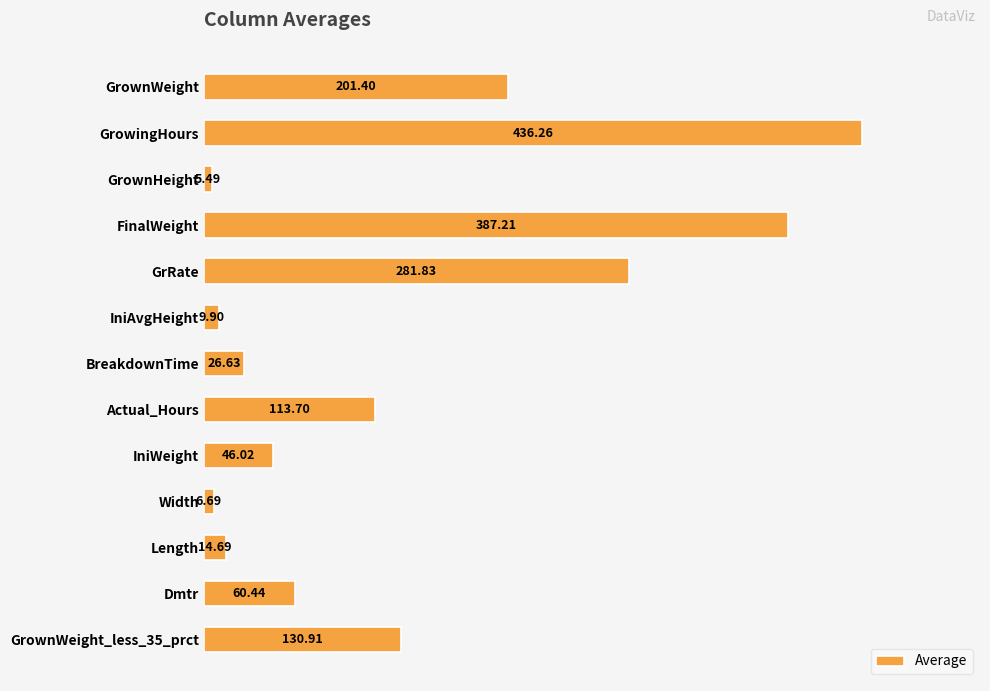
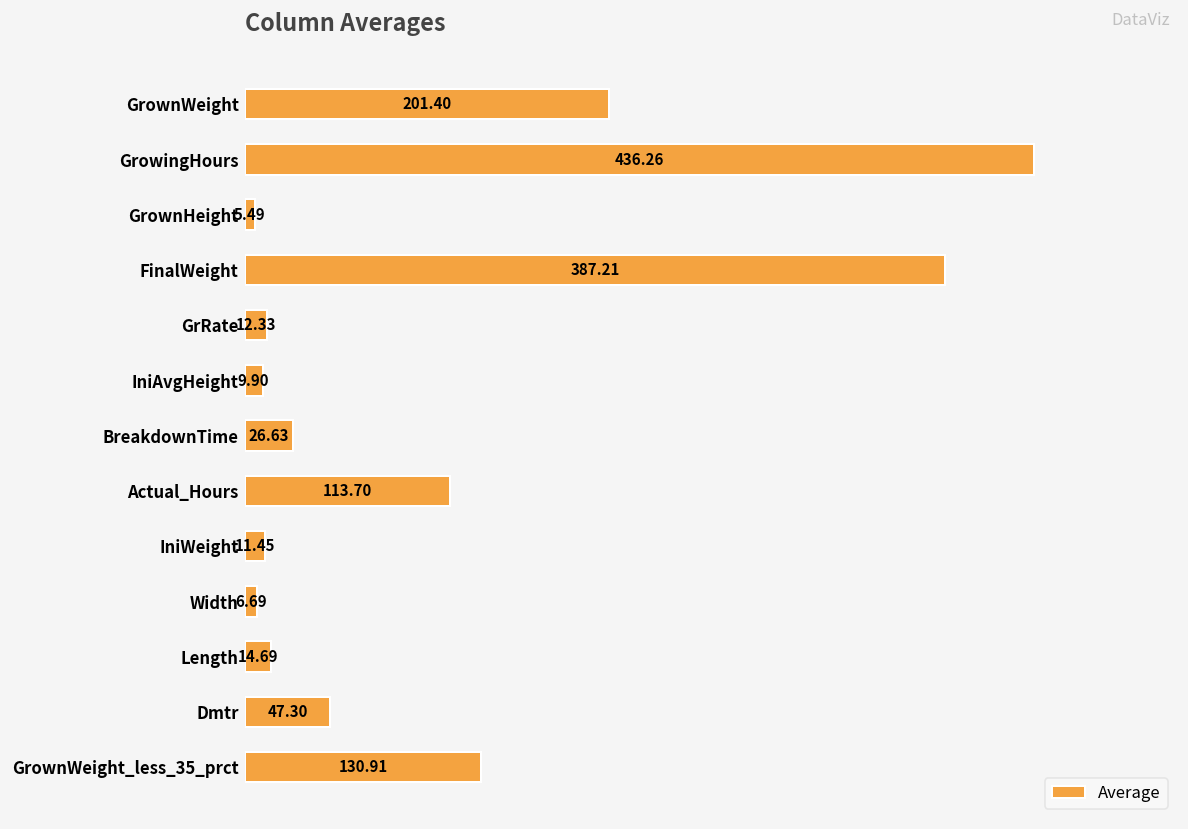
GrRate: 281.83 -> 12.33
IniWeight: 46.02 -> 11.45
Dmtr: 60.44 -> 47.30
